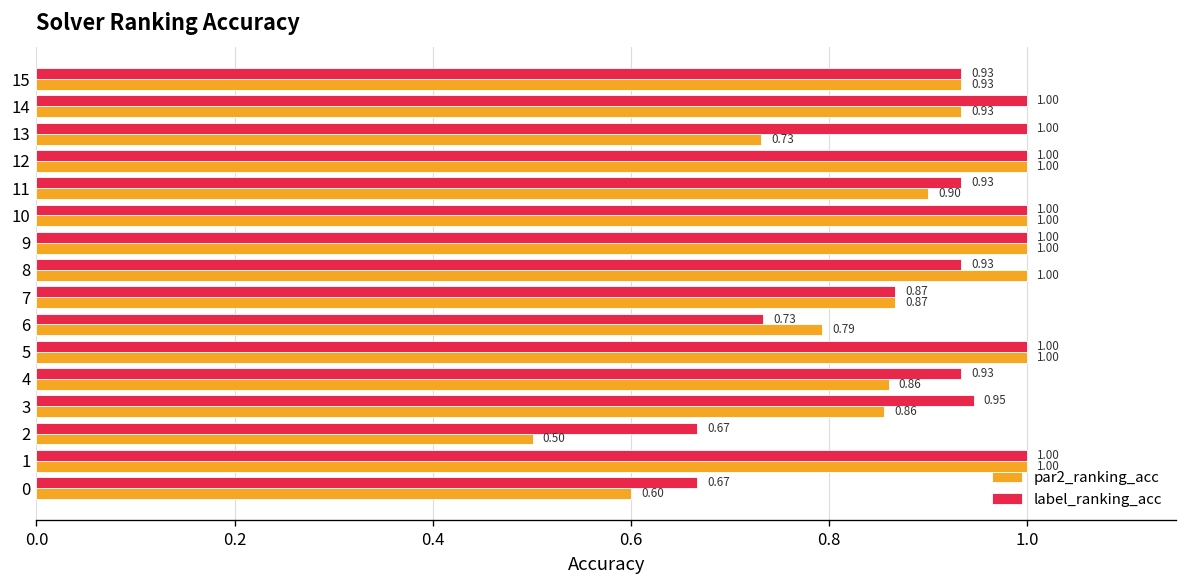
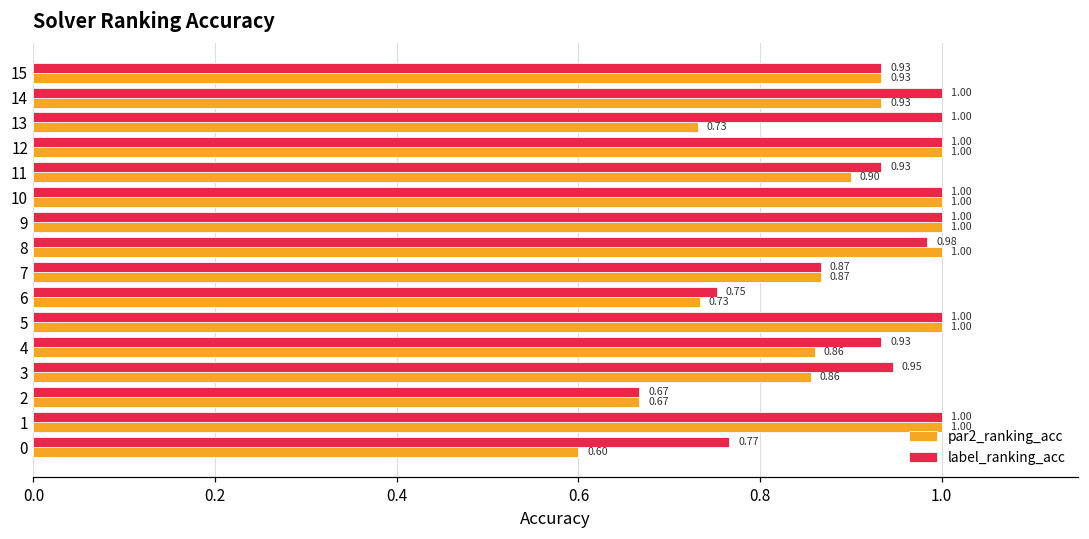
label_ranking_acc, 8: 0.93 -> 0.98
label_ranking_acc, 6: 0.73 -> 0.75
par2_ranking_acc, 6: 0.79 -> 0.73
par2_ranking_acc, 2: 0.50 -> 0.67
label_ranking_acc, 0: 0.67 -> 0.77
